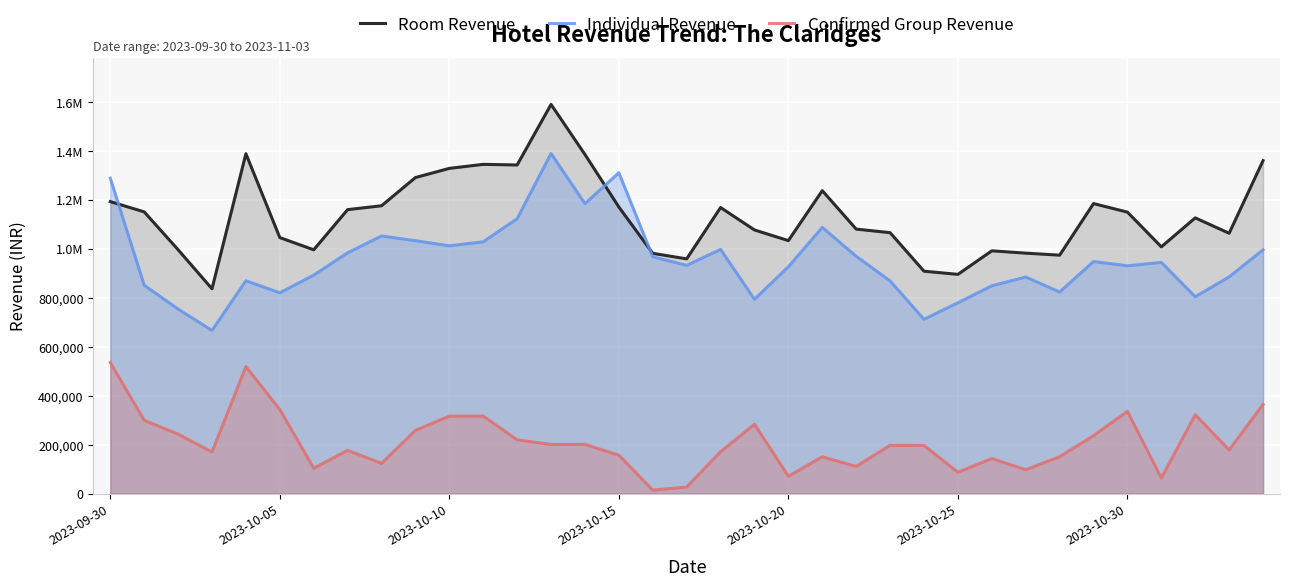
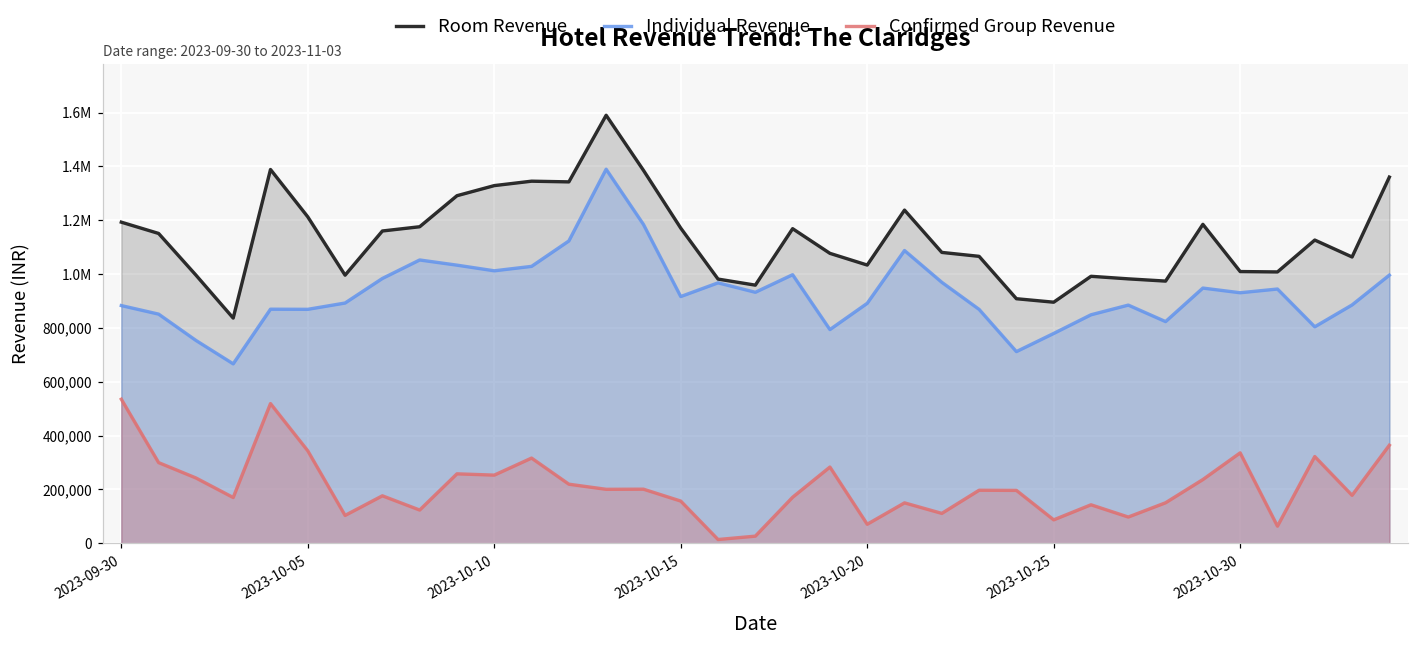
Individual Revenue, 2023-09-30: 1,290,000 -> 880,000
Room Revenue, 2023-10-05: 1,050,000 -> 1,210,000
Individual Revenue, 2023-10-05: 820,000 -> 870,000
Confirmed Group Revenue, 2023-10-10: 320,000 -> 250,000
Individual Revenue, 2023-10-15: 1,310,000 -> 920,000
Individual Revenue, 2023-10-20: 930,000 -> 890,000
Room Revenue, 2023-10-30: 1,150,000 -> 1,010,000
